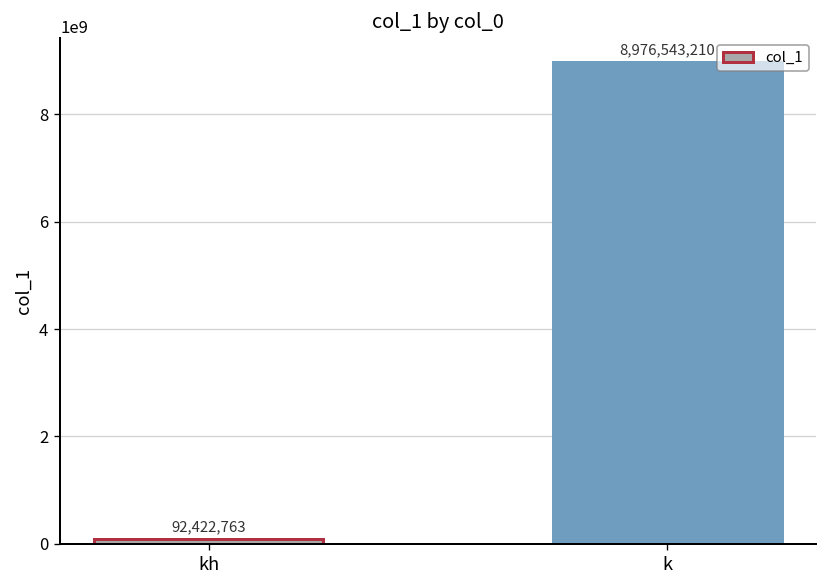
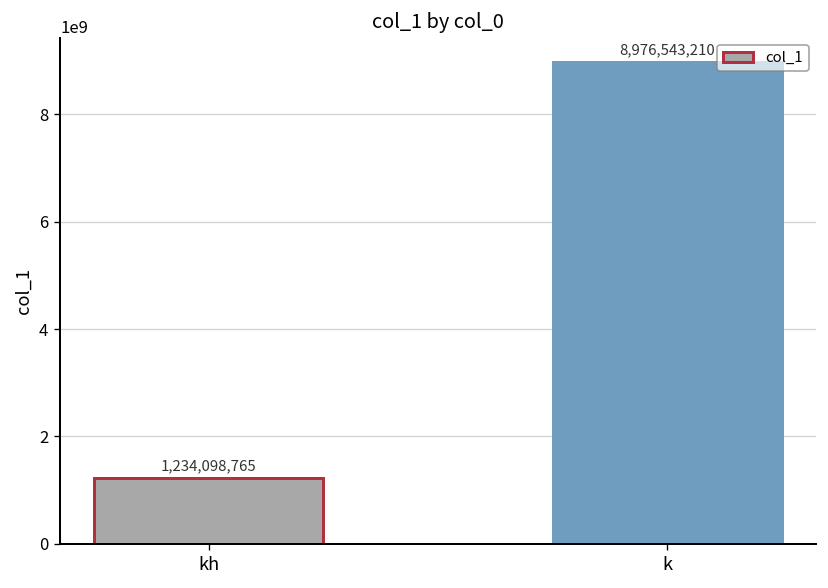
kh: 92,422,763 -> 1,234,098,765
